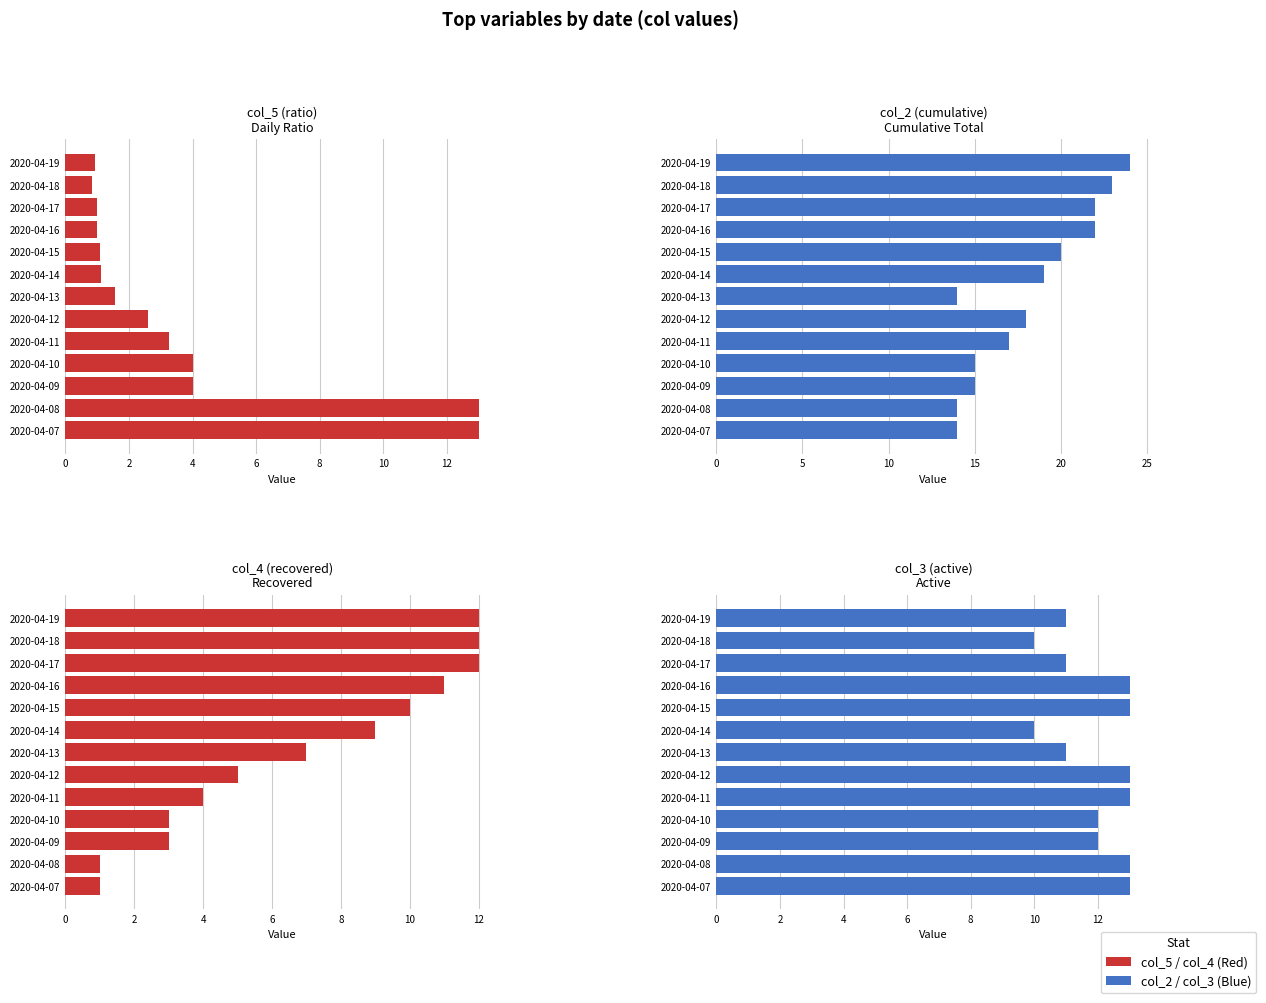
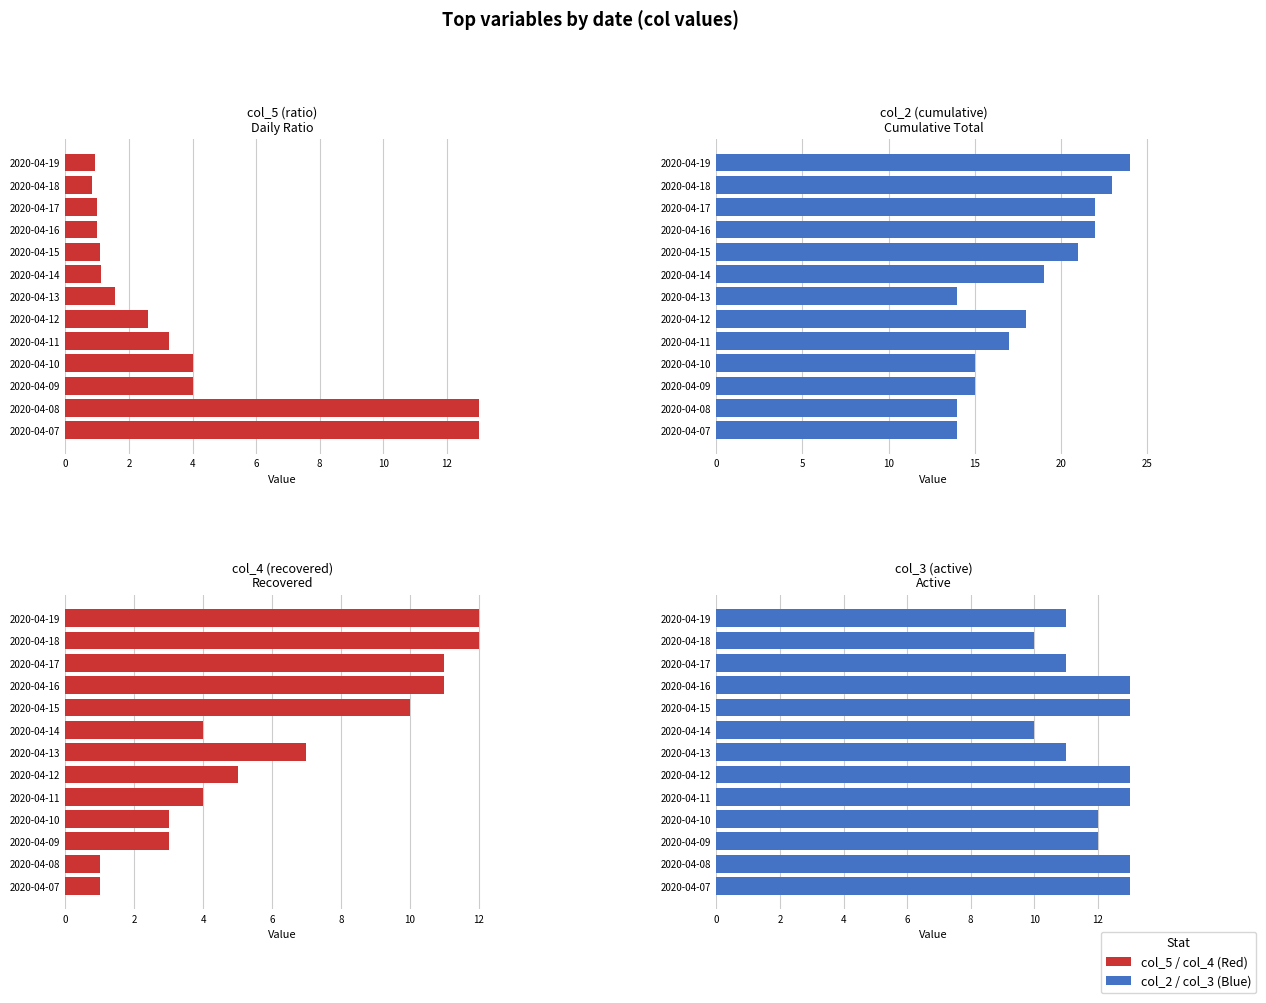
col_2 (cumulative) Cumulative Total, 2020-04-15: 20 -> 21
col_4 (recovered) Recovered, 2020-04-17: 12 -> 11
col_4 (recovered) Recovered, 2020-04-14: 9 -> 4
